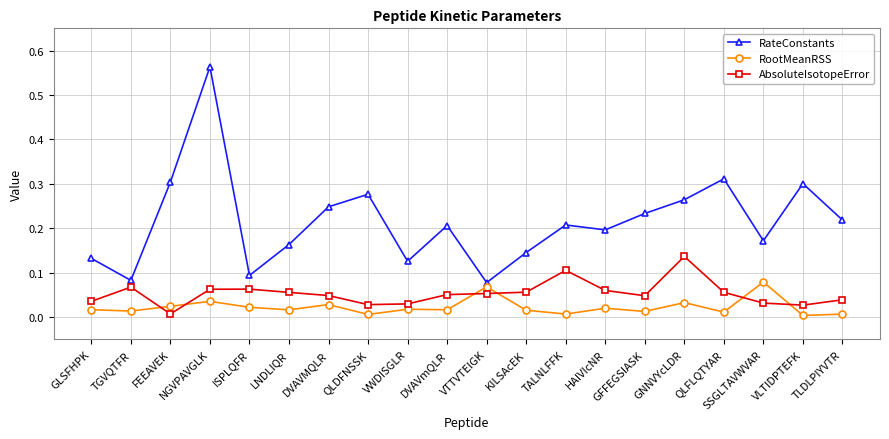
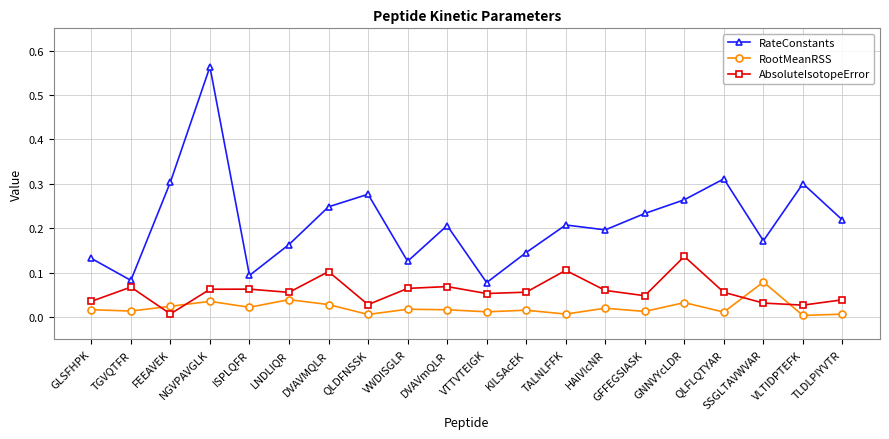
RootMeanRSS, LNDLIQR: 0.02 -> 0.04
AbsoluteIsotopeError, DVAVMQLR: 0.05 -> 0.10
AbsoluteIsotopeError, VWDISGLR: 0.03 -> 0.06
AbsoluteIsotopeError, DVAVmQLR: 0.05 -> 0.07
RootMeanRSS, VTTVTEIGK: 0.07 -> 0.01
